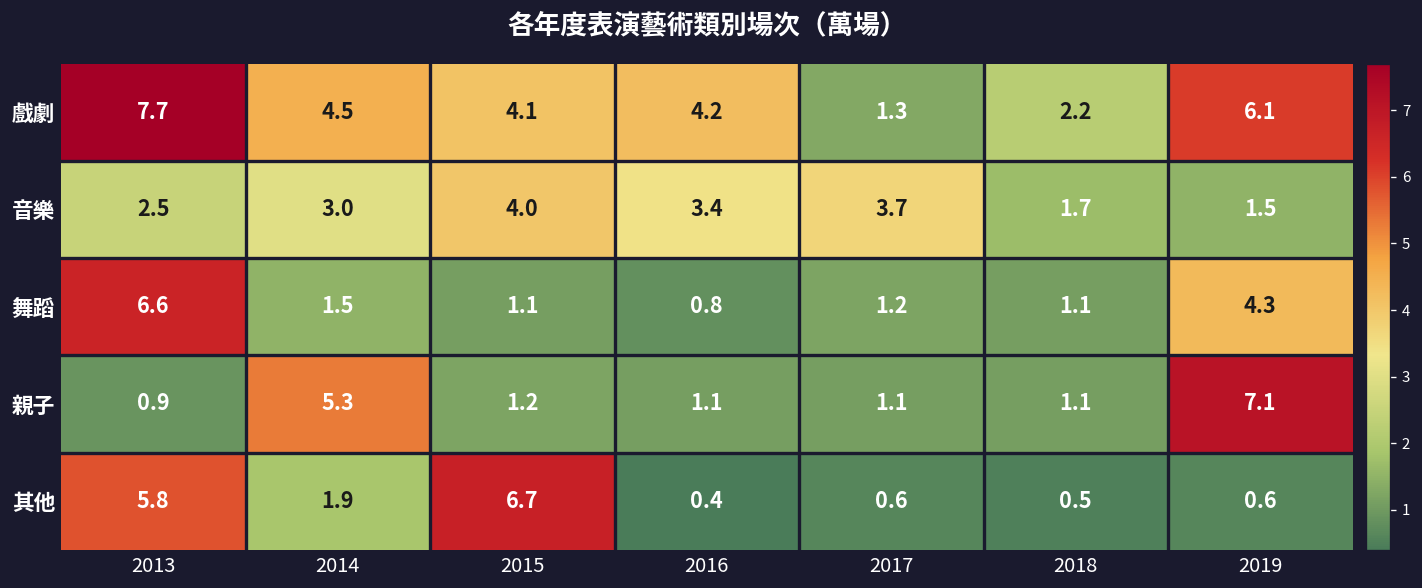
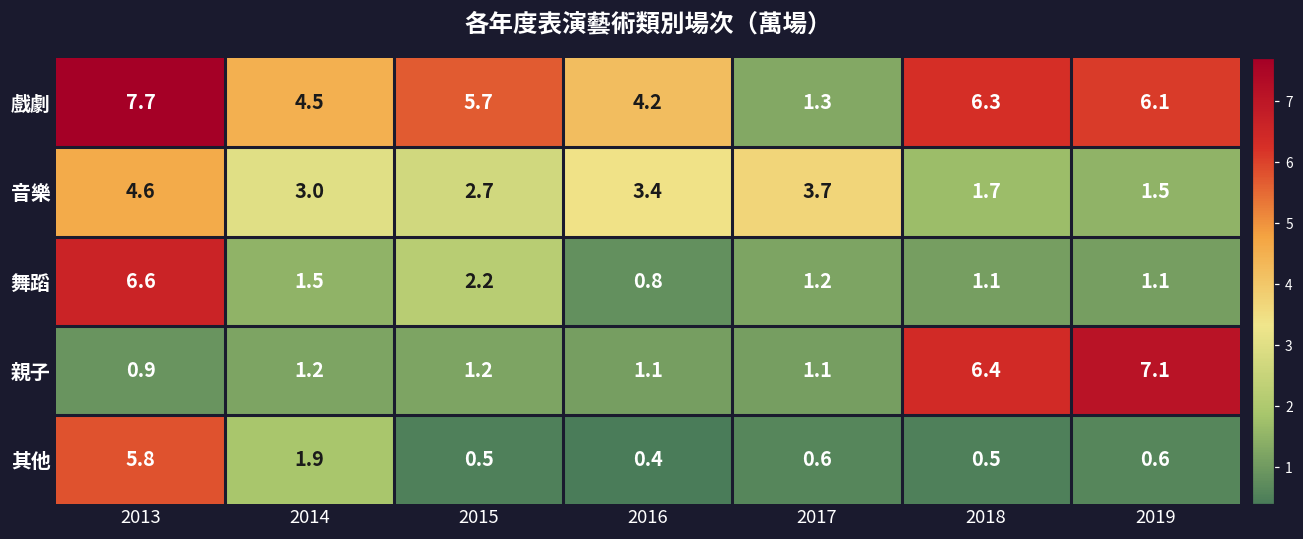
戲劇, 2015: 4.1 -> 5.7
戲劇, 2018: 2.2 -> 6.3
音樂, 2013: 2.5 -> 4.6
音樂, 2015: 4.0 -> 2.7
舞蹈, 2015: 1.1 -> 2.2
舞蹈, 2019: 4.3 -> 1.1
親子, 2014: 5.3 -> 1.2
親子, 2018: 1.1 -> 6.4
其他, 2015: 6.7 -> 0.5
